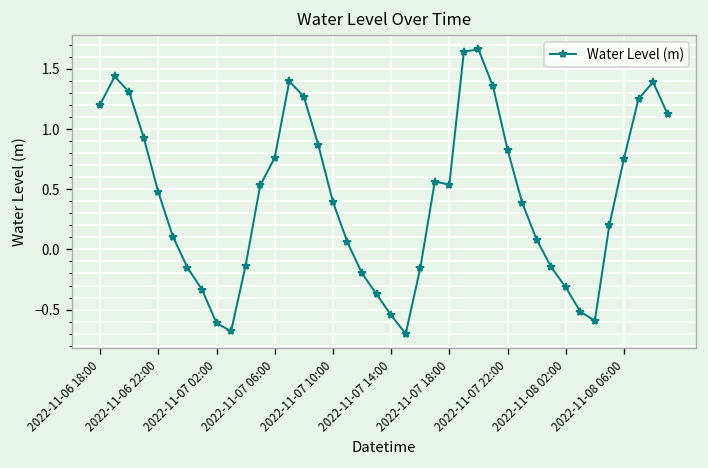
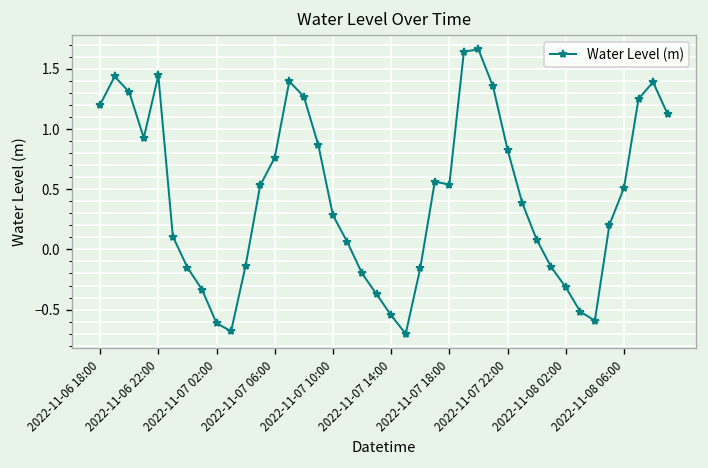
2022-11-06 22:00: 0.48 -> 1.45
2022-11-07 10:00: 0.39 -> 0.28
2022-11-08 06:00: 0.75 -> 0.51
